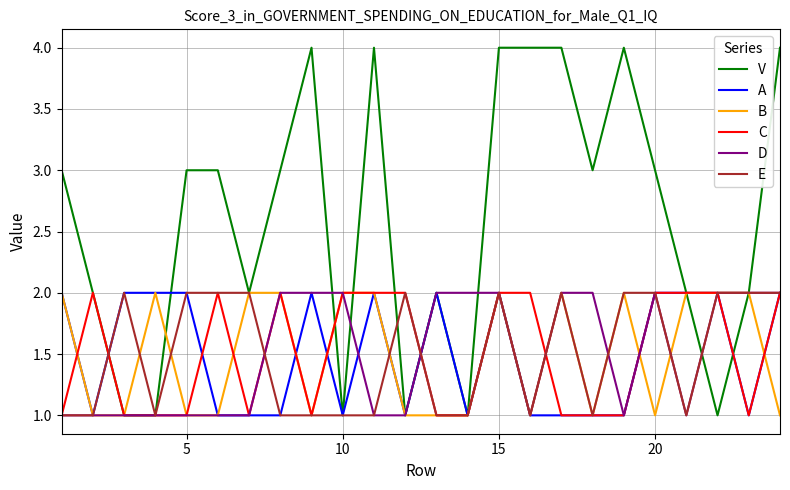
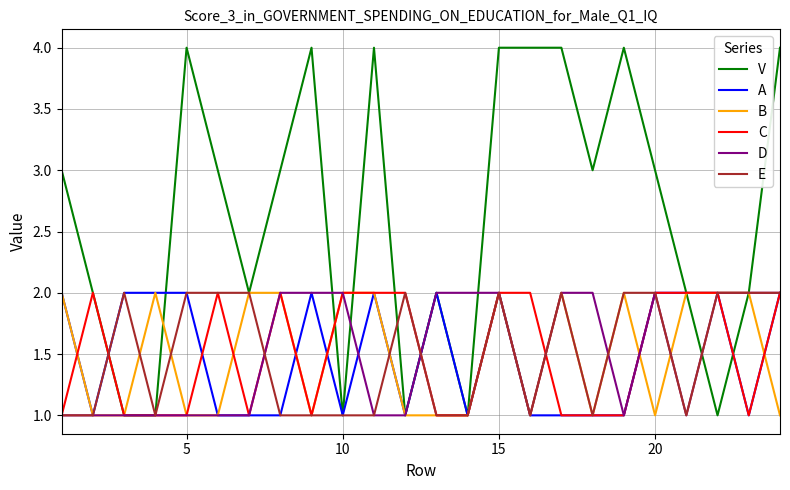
V, 5: 3 -> 4
